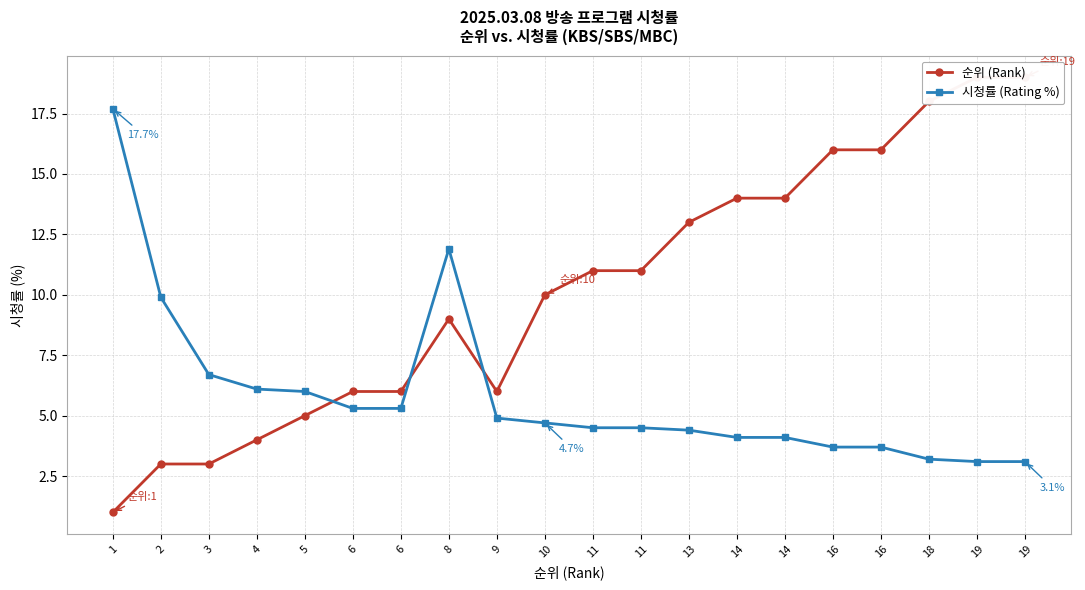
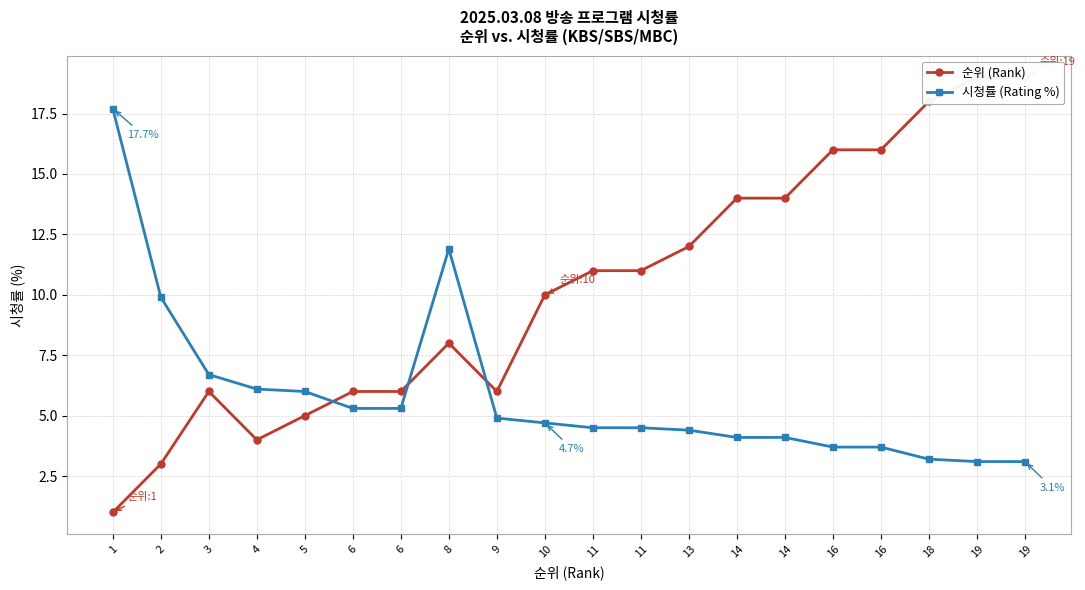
순위 (Rank), 3: 3 -> 6
순위 (Rank), 8: 9 -> 8
순위 (Rank), 13: 13 -> 12
